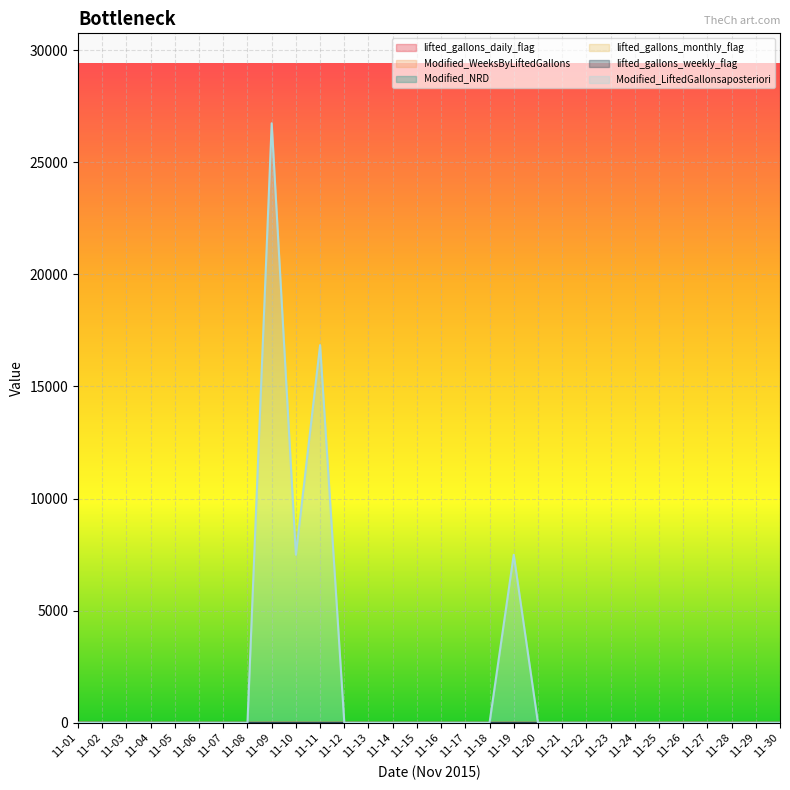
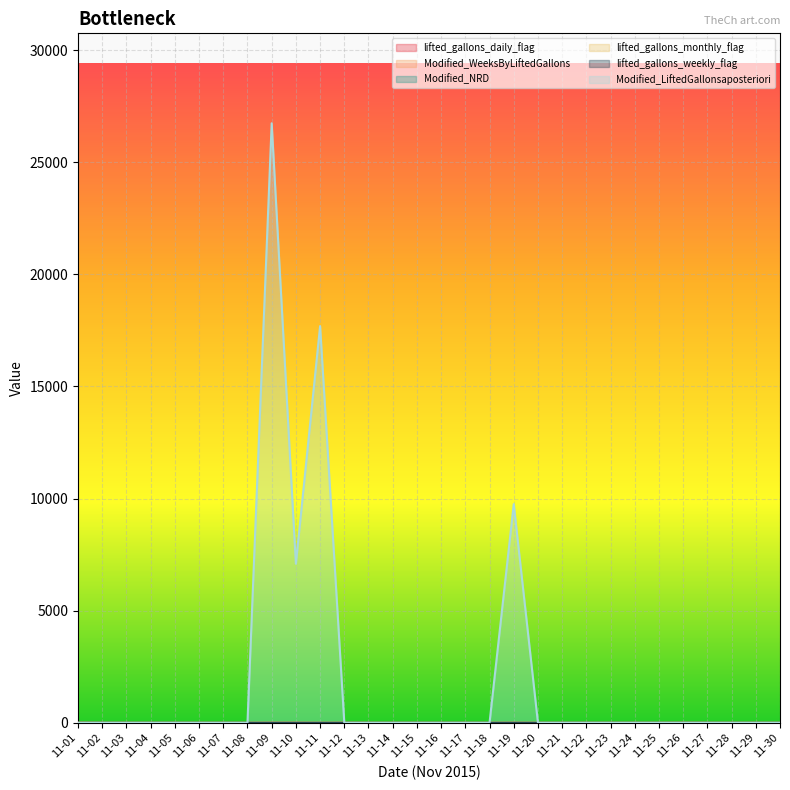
Modified_LiftedGallonsaposteriori, 11-10: 7500 -> 7100
Modified_LiftedGallonsaposteriori, 11-11: 16800 -> 17700
Modified_LiftedGallonsaposteriori, 11-19: 7500 -> 9800
